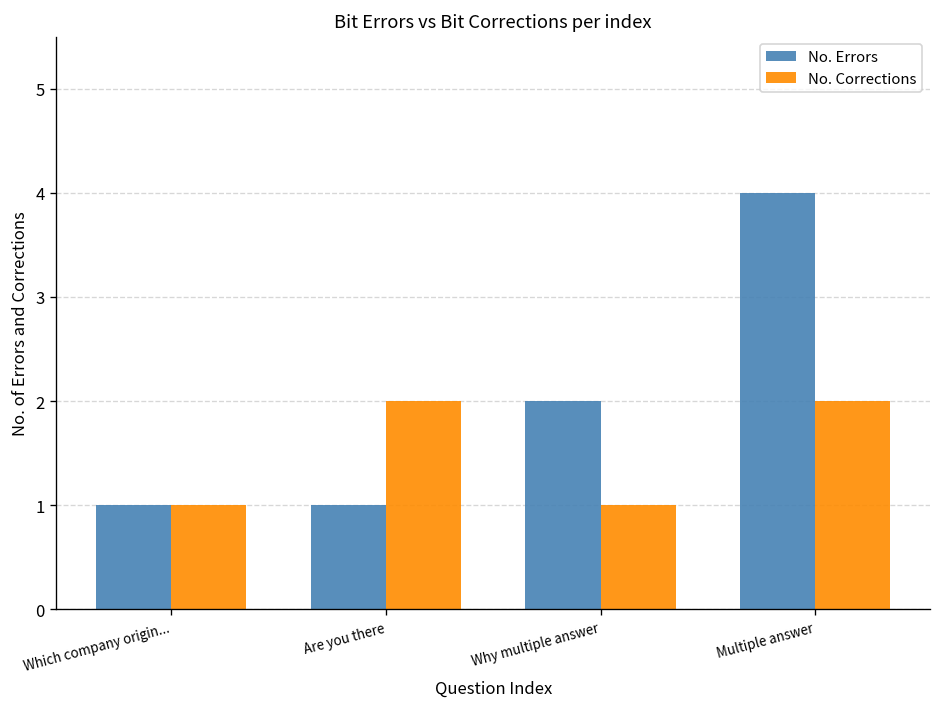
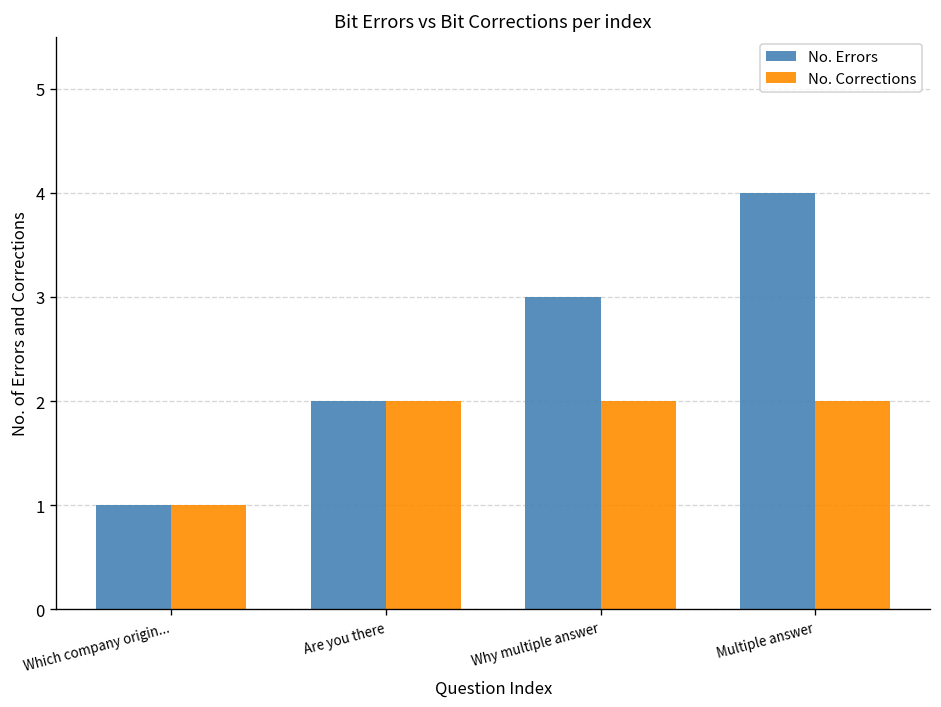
No. Errors, Are you there: 1 -> 2
No. Errors, Why multiple answer: 2 -> 3
No. Corrections, Why multiple answer: 1 -> 2
